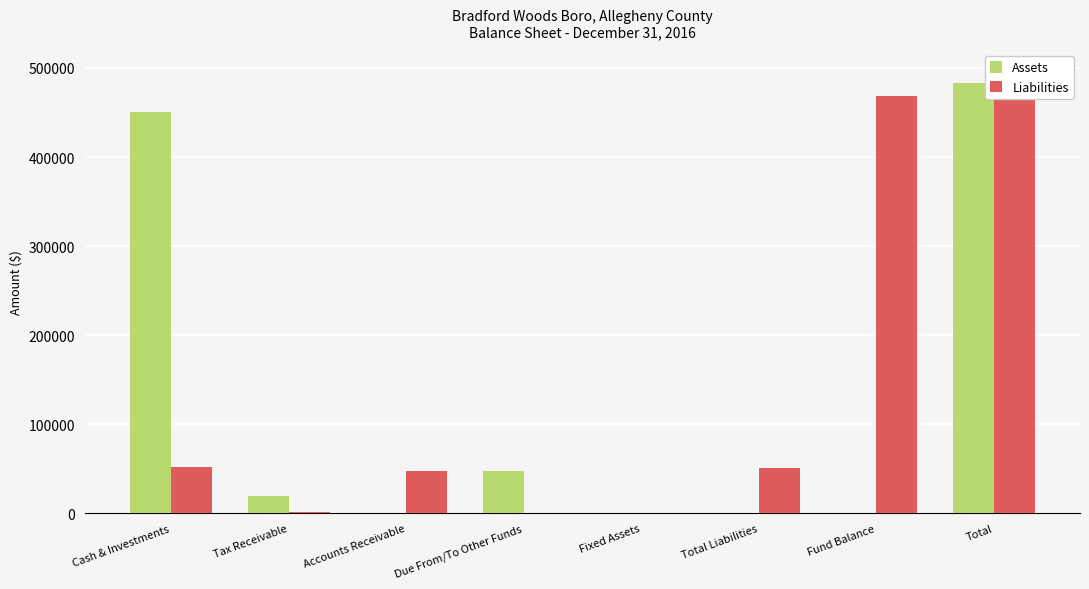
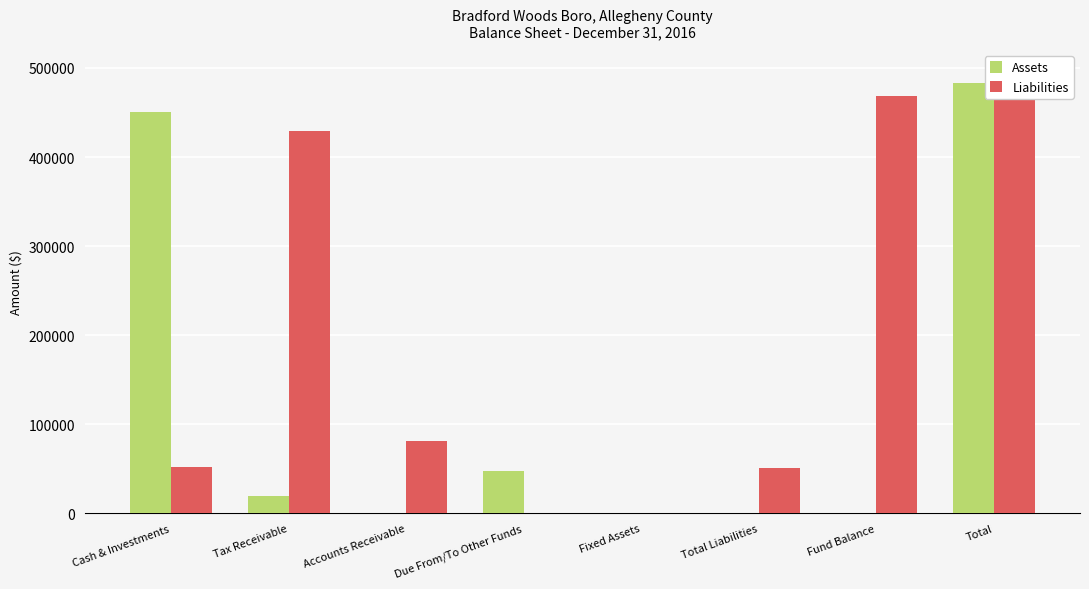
Liabilities, Tax Receivable: 0 -> 430000
Liabilities, Accounts Receivable: 50000 -> 80000
